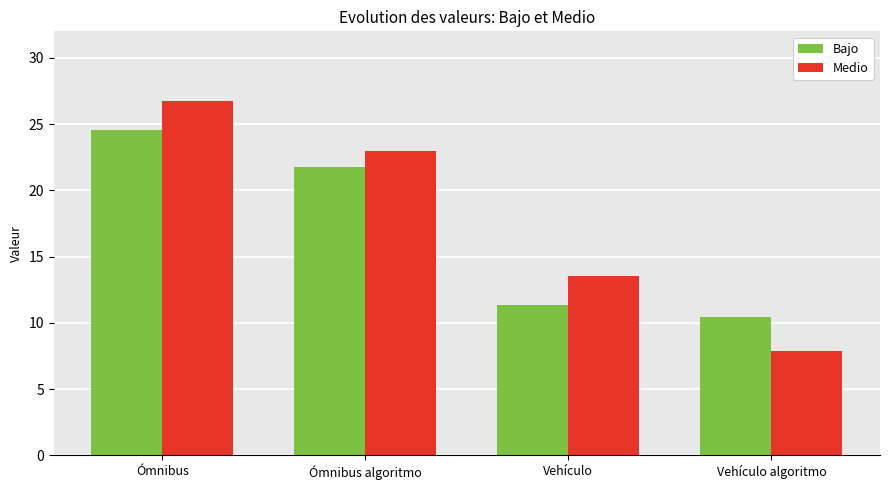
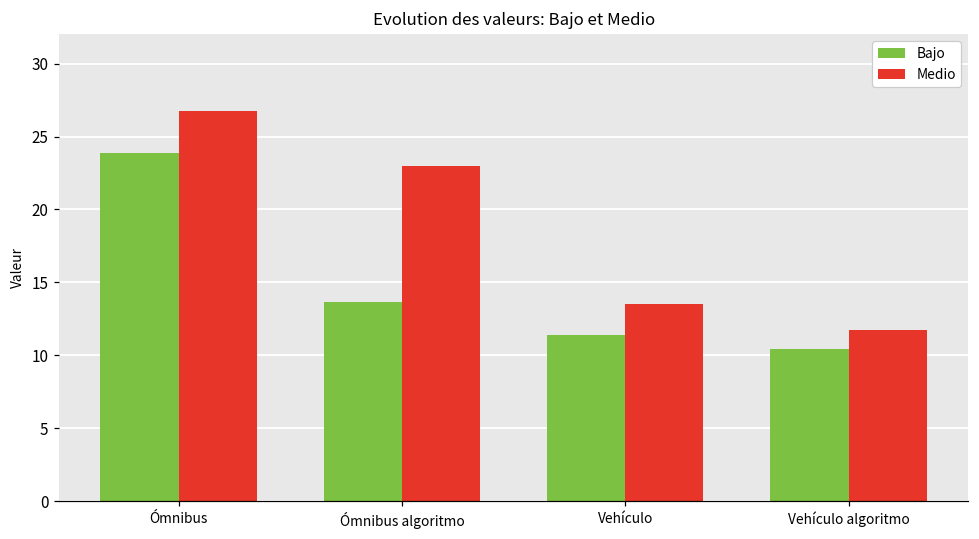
Bajo, Ómnibus: 24.5 -> 23.9
Bajo, Ómnibus algoritmo: 21.8 -> 13.7
Medio, Vehículo algoritmo: 7.9 -> 11.7
